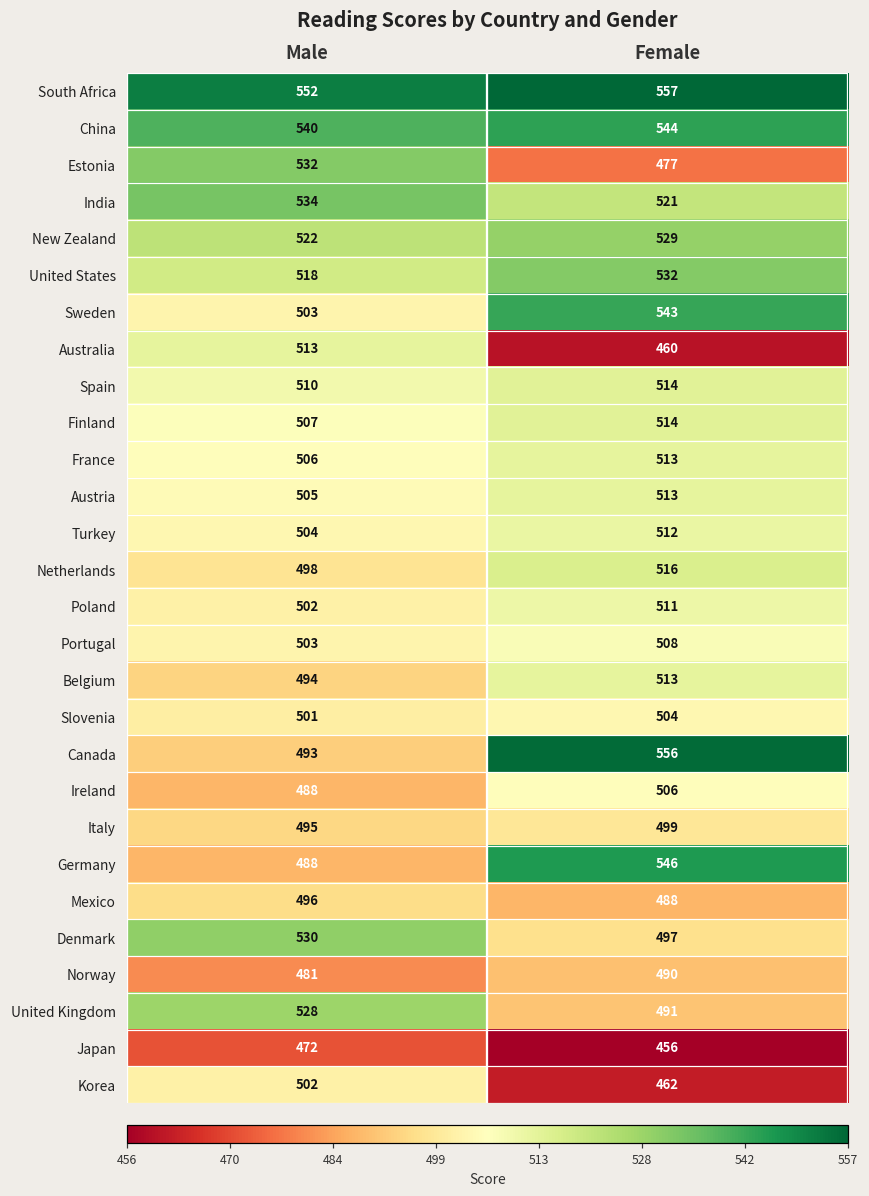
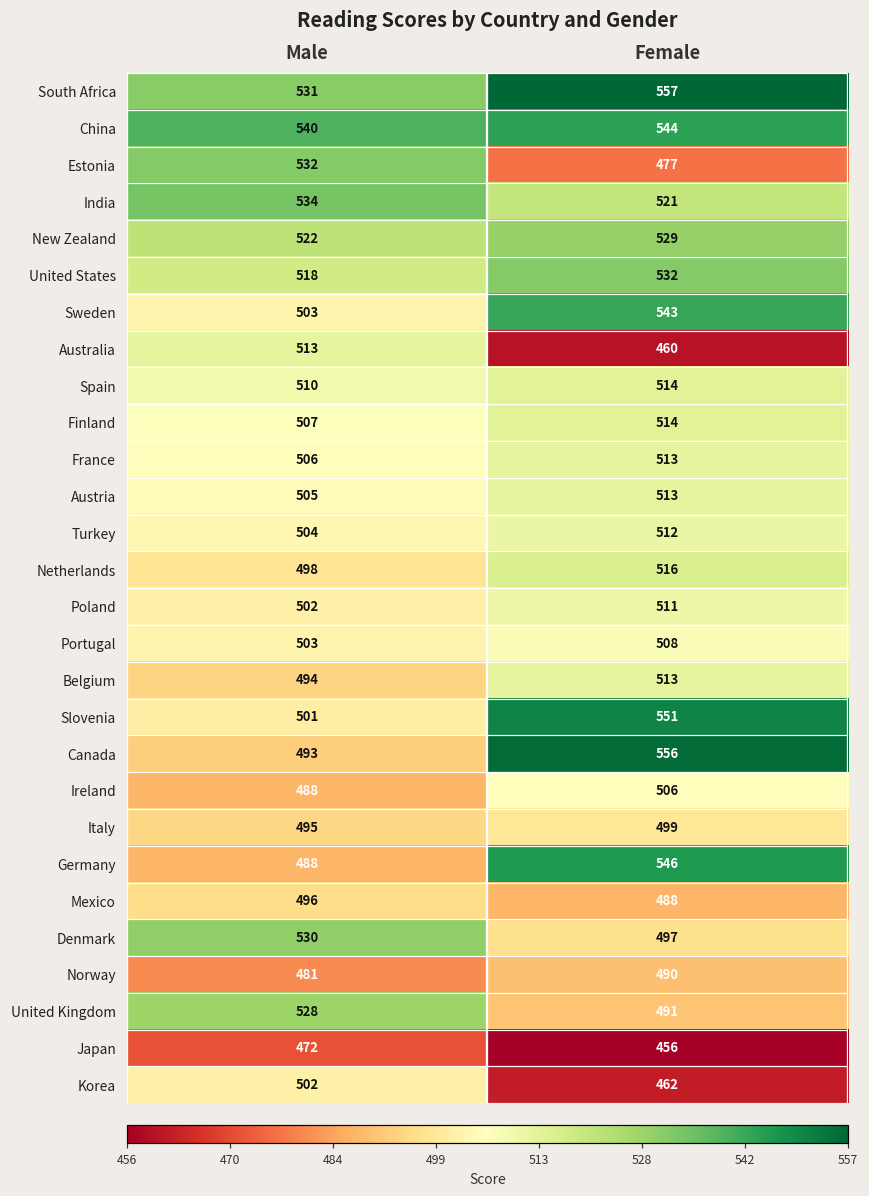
South Africa, Male: 552 -> 531
Slovenia, Female: 504 -> 551
